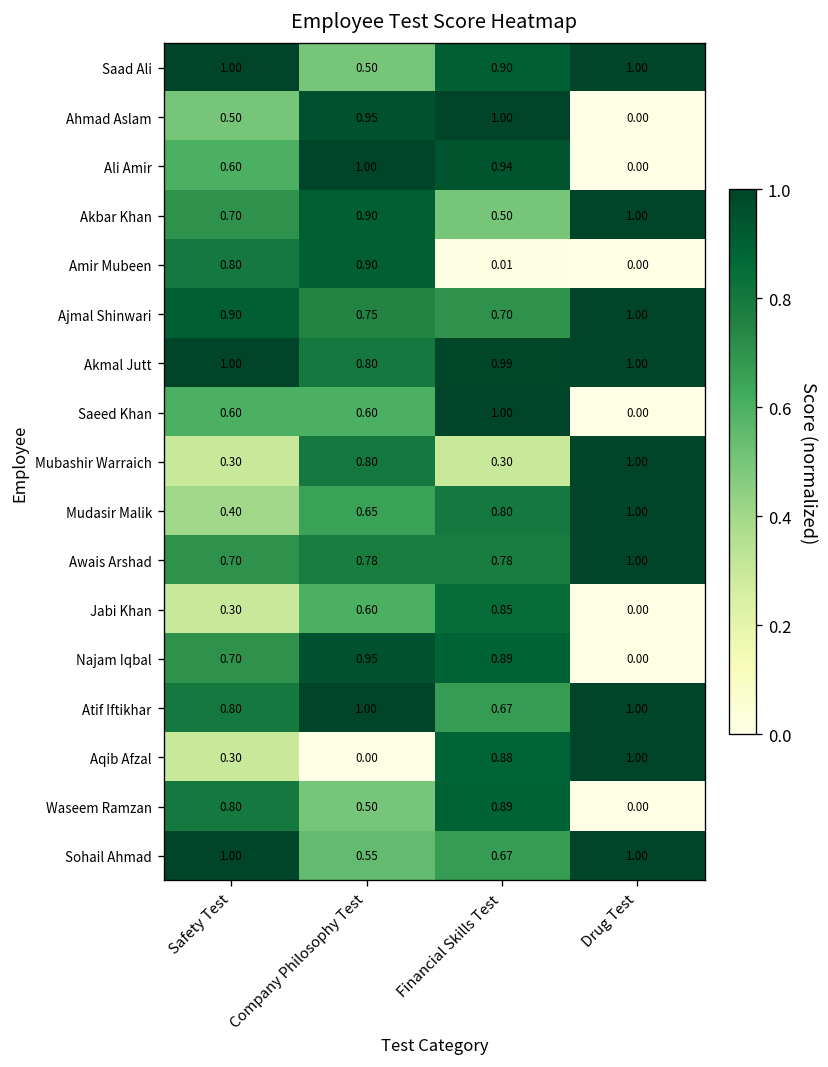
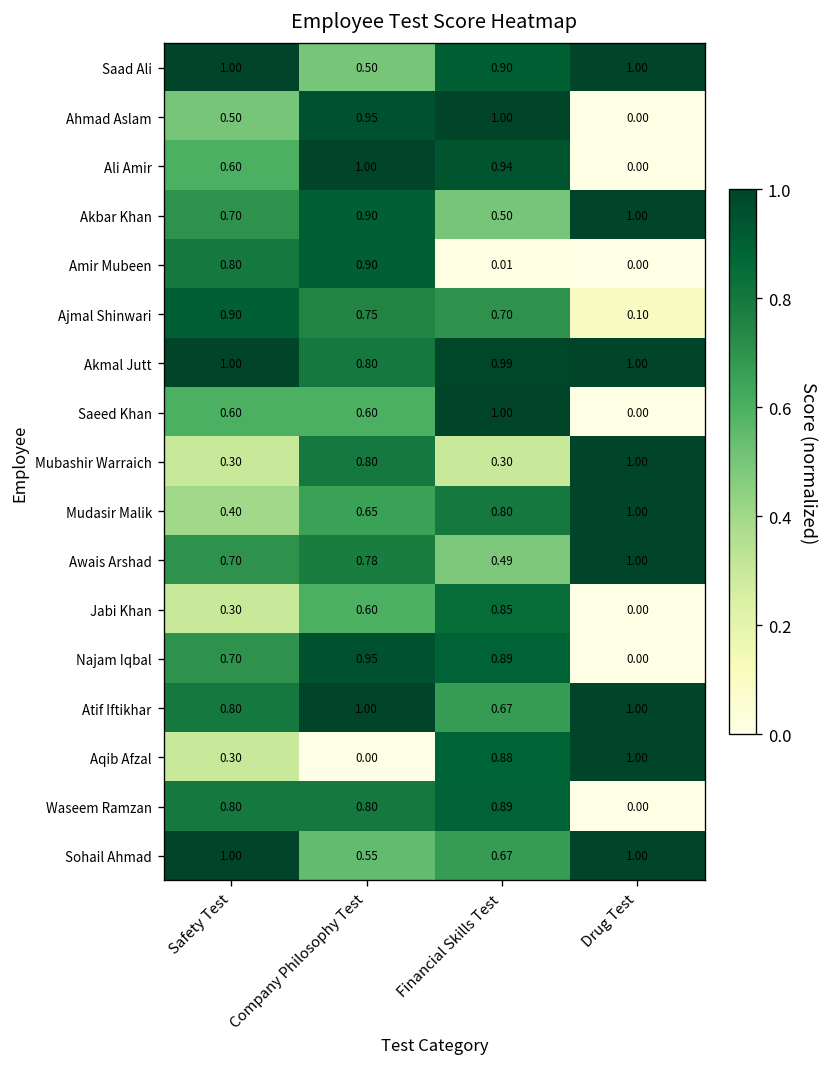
Ajmal Shinwari, Drug Test: 1.00 -> 0.10
Awais Arshad, Financial Skills Test: 0.78 -> 0.49
Waseem Ramzan, Company Philosophy Test: 0.50 -> 0.80
